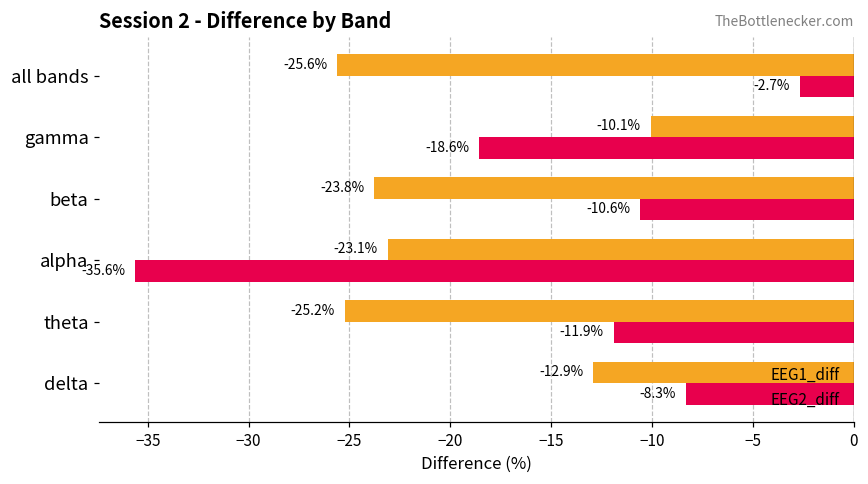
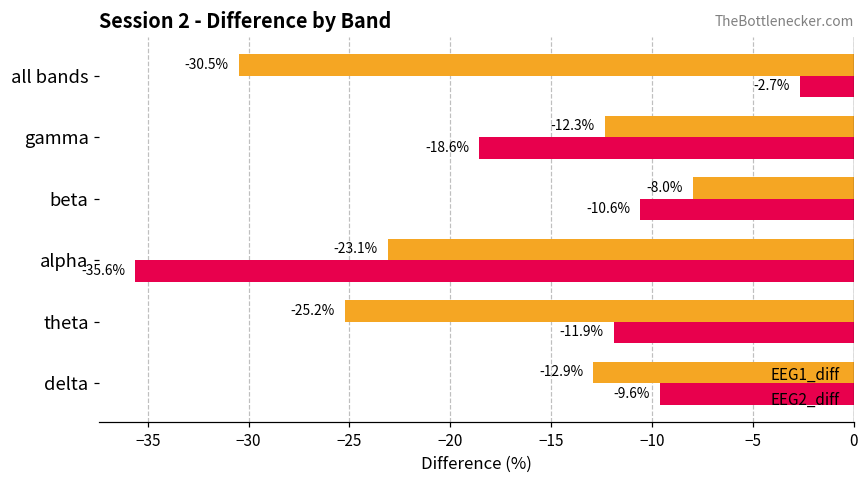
EEG1_diff, all bands: -25.6% -> -30.5%
EEG1_diff, gamma: -10.1% -> -12.3%
EEG1_diff, beta: -23.8% -> -8.0%
EEG2_diff, delta: -8.3% -> -9.6%
